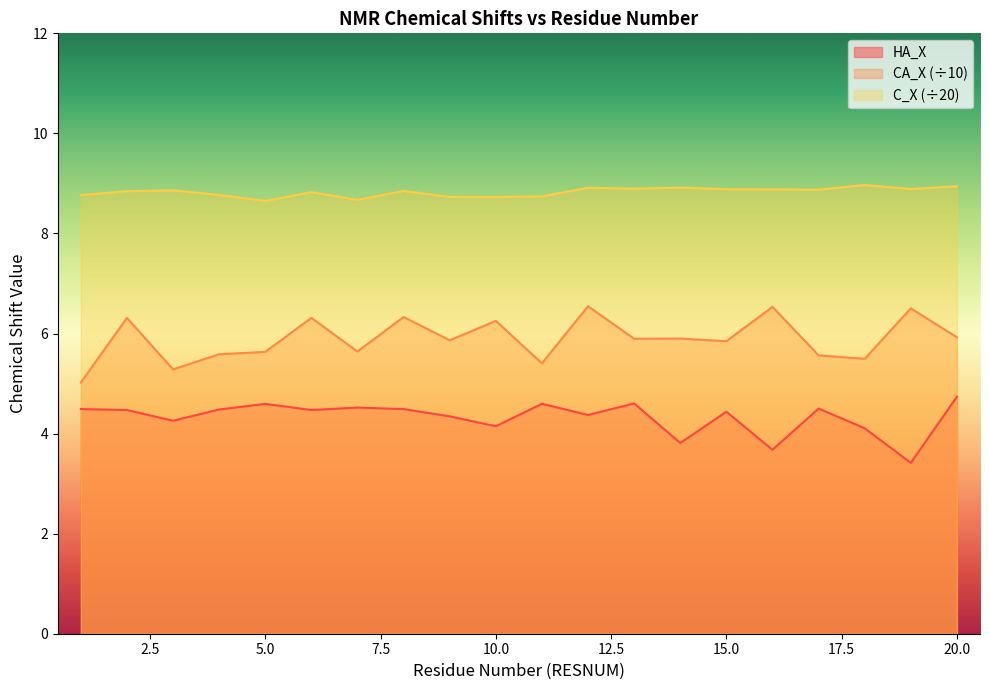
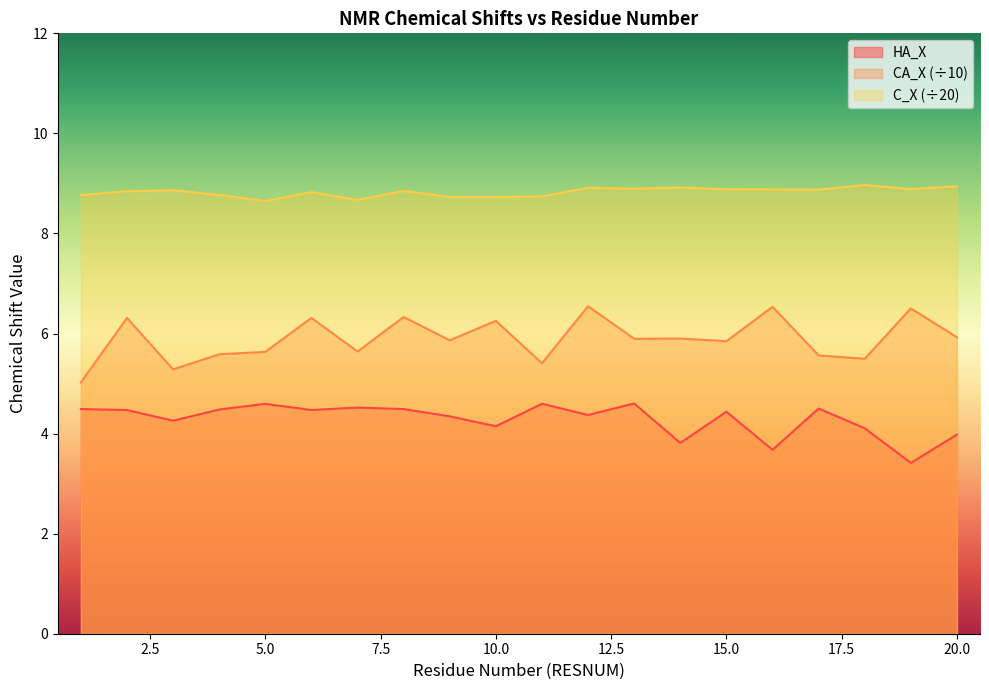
HA_X, 20.0: 4.7 -> 4.0
